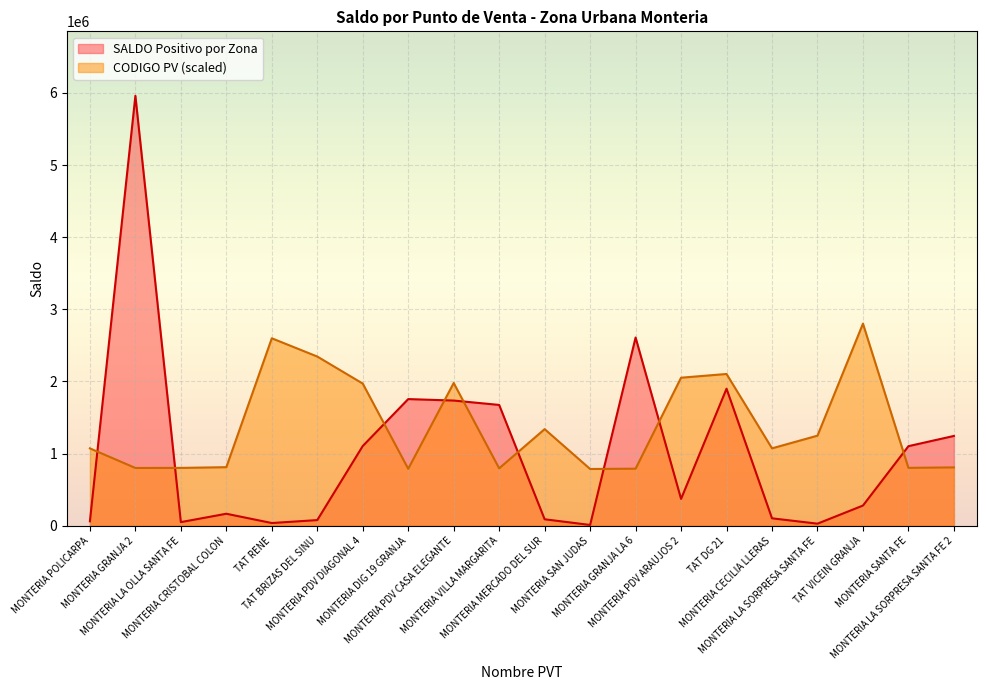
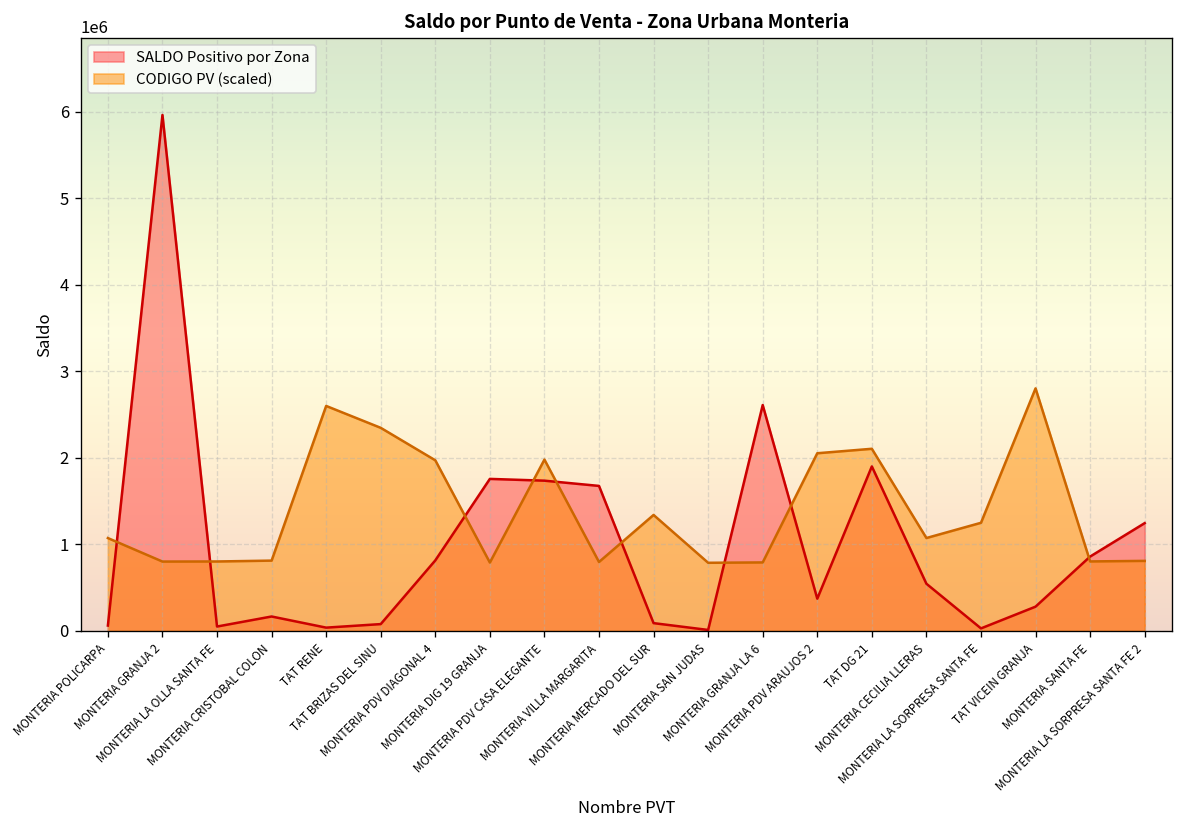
SALDO Positivo por Zona, MONTERIA PDV DIAGONAL 4: 1100000 -> 800000
SALDO Positivo por Zona, MONTERIA CECILIA LLERAS: 100000 -> 500000
SALDO Positivo por Zona, MONTERIA SANTA FE: 1100000 -> 900000
